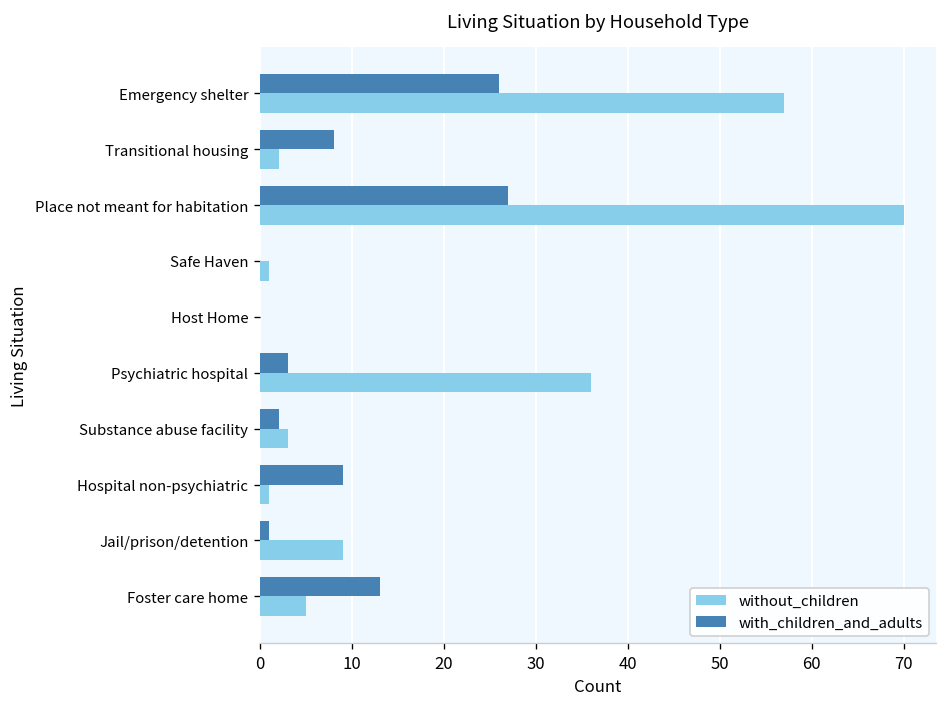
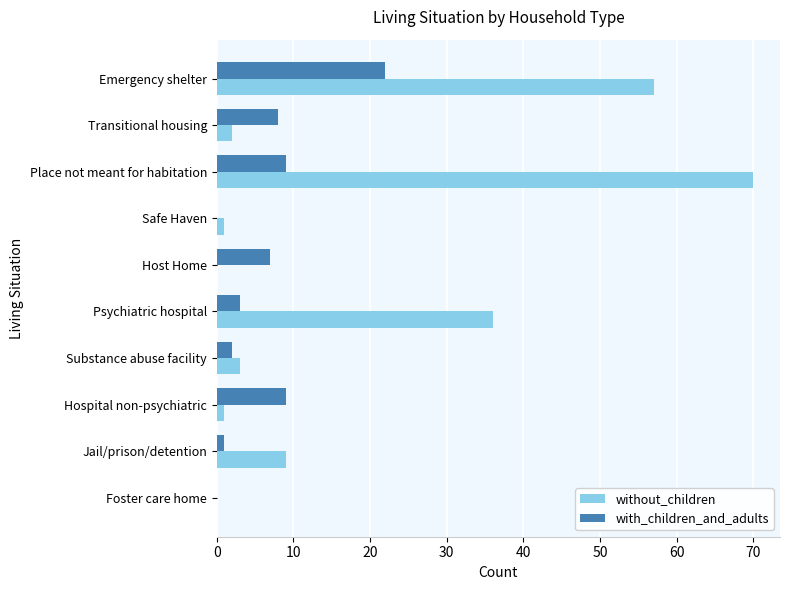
with_children_and_adults, Emergency shelter: 26 -> 22
with_children_and_adults, Place not meant for habitation: 27 -> 9
with_children_and_adults, Host Home: 0 -> 7
with_children_and_adults, Foster care home: 13 -> 0
without_children, Foster care home: 5 -> 0
